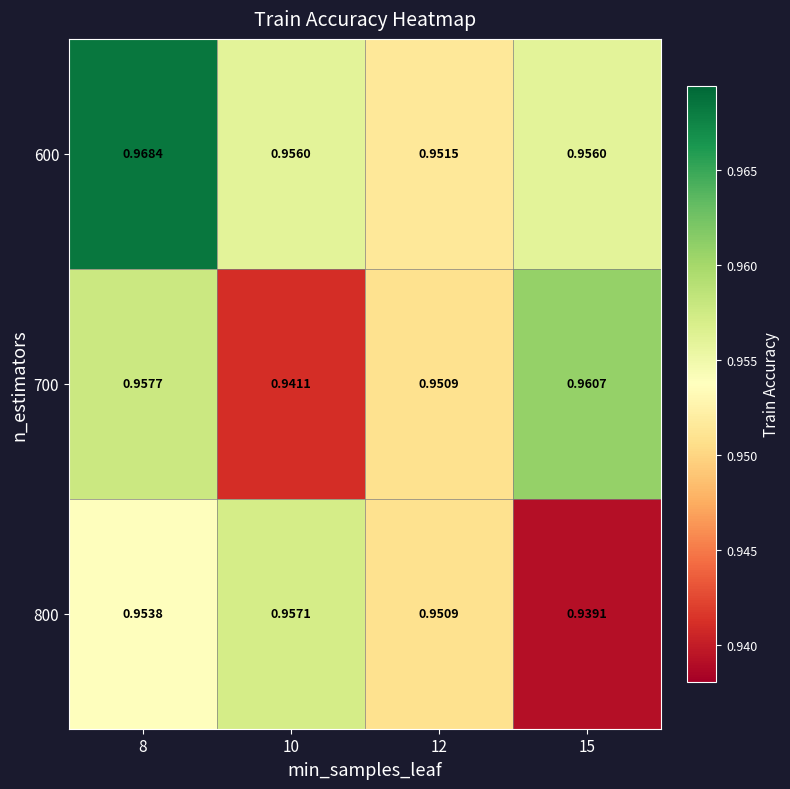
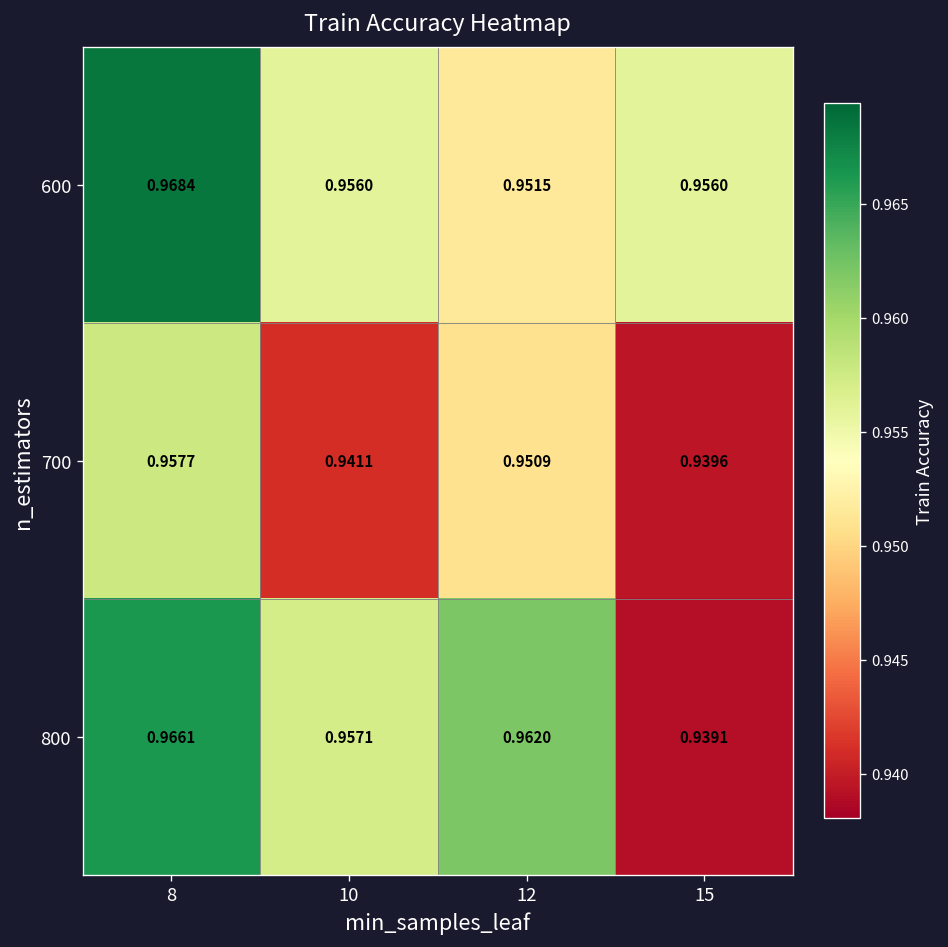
700, 15: 0.9607 -> 0.9396
800, 8: 0.9538 -> 0.9661
800, 12: 0.9509 -> 0.9620
